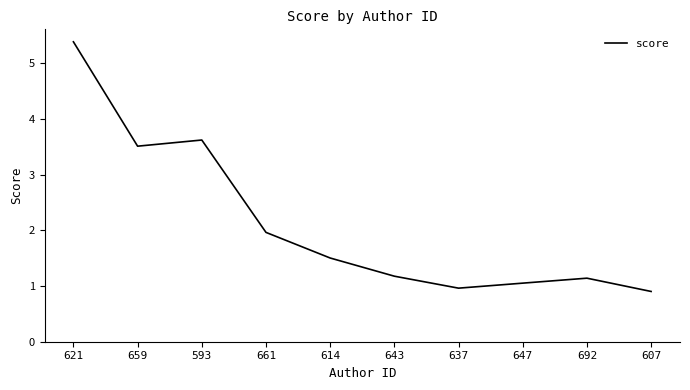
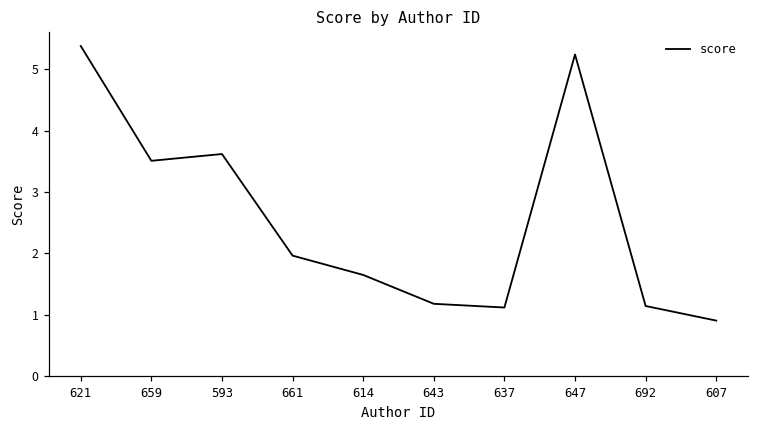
614: 1.5 -> 1.6
637: 1.0 -> 1.1
647: 1.1 -> 5.2
